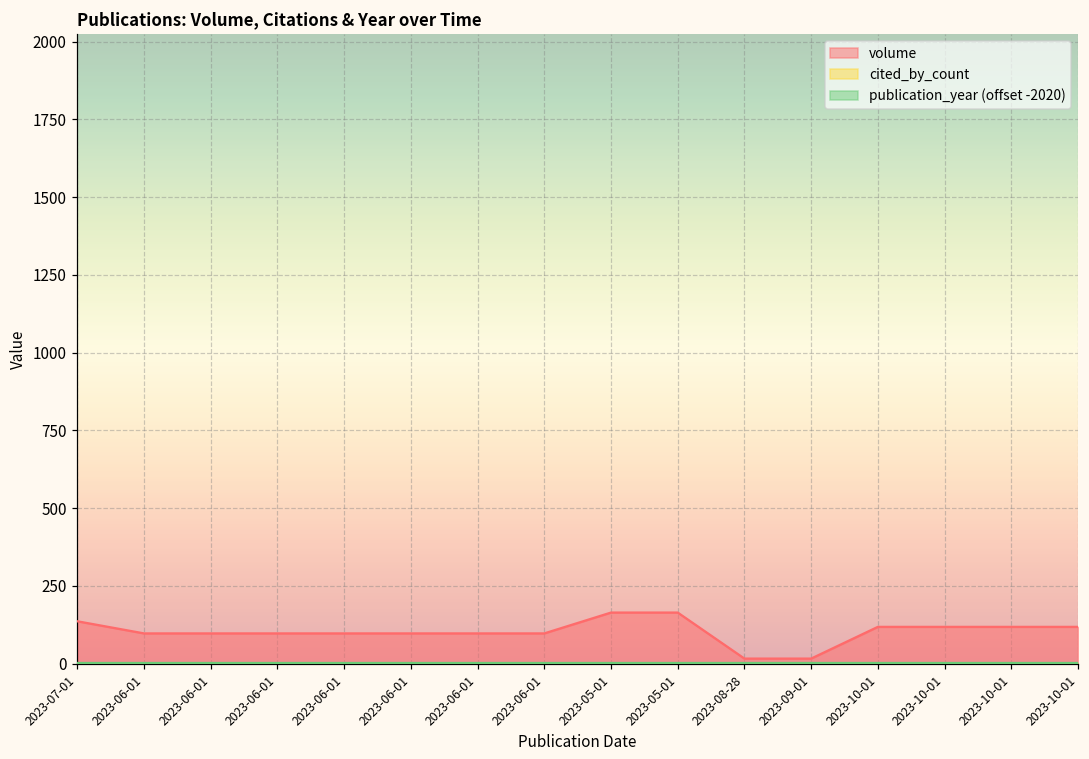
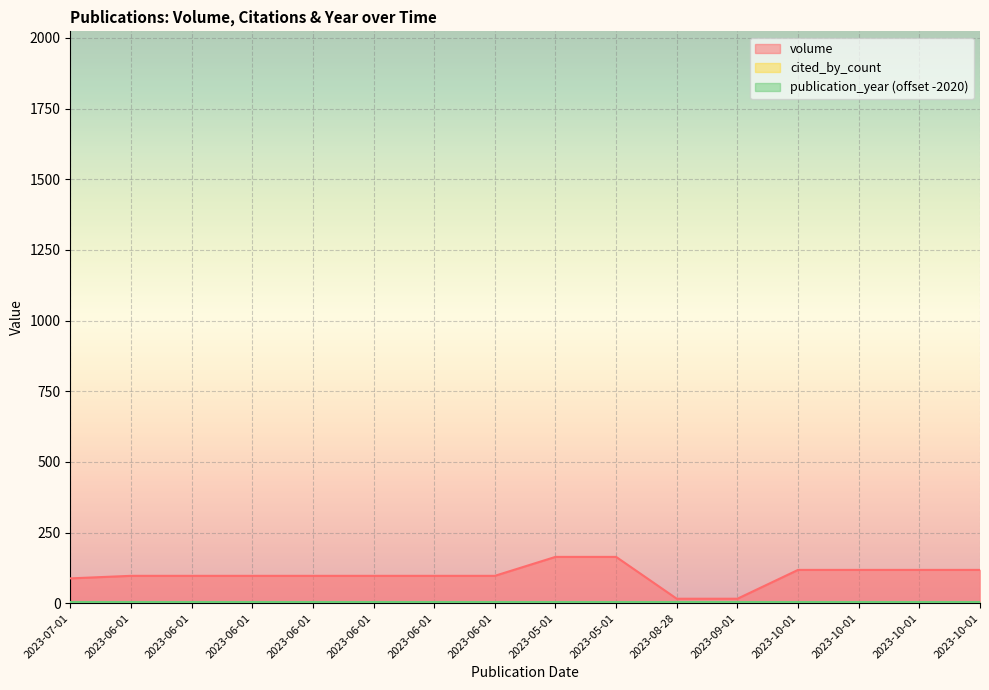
volume, 2023-07-01: 140 -> 90
